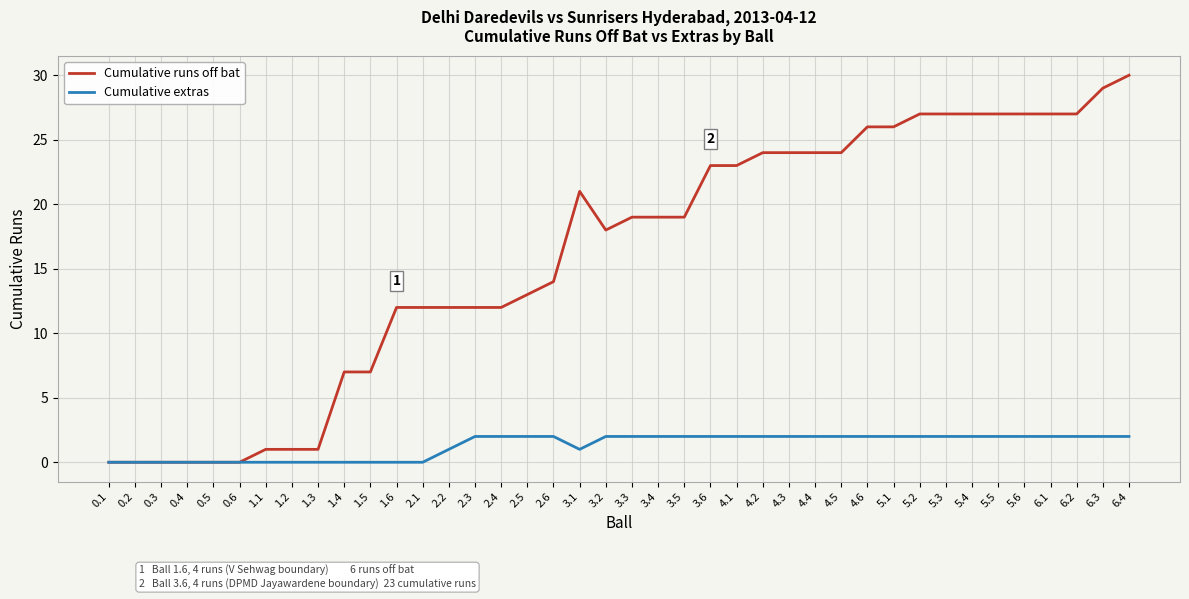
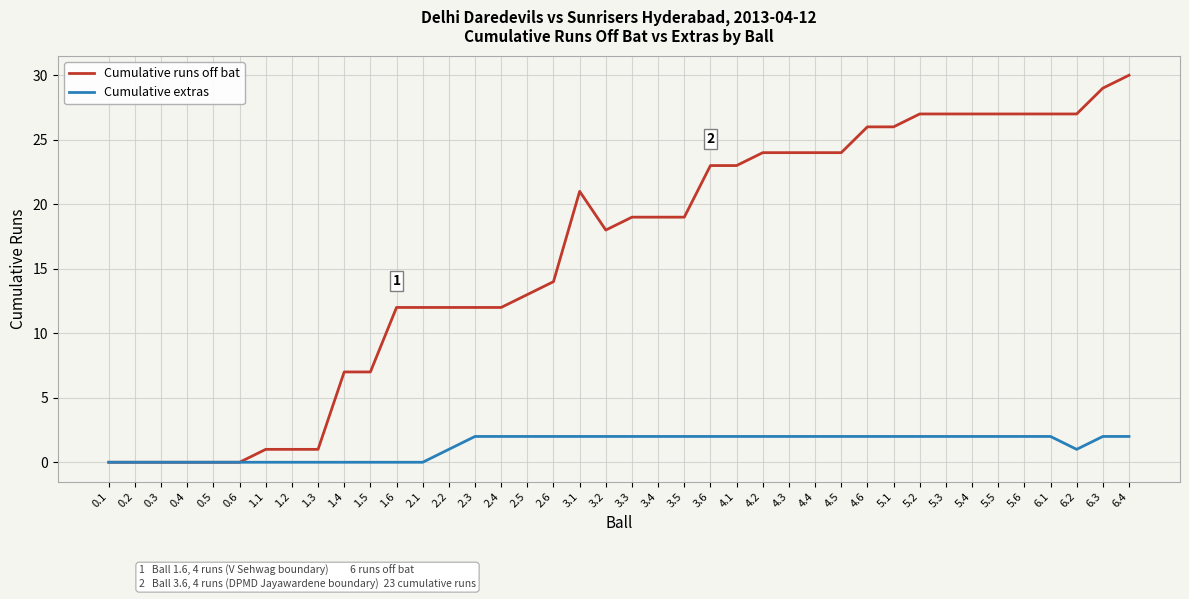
Cumulative extras, 3.1: 1 -> 2
Cumulative extras, 6.2: 2 -> 1
